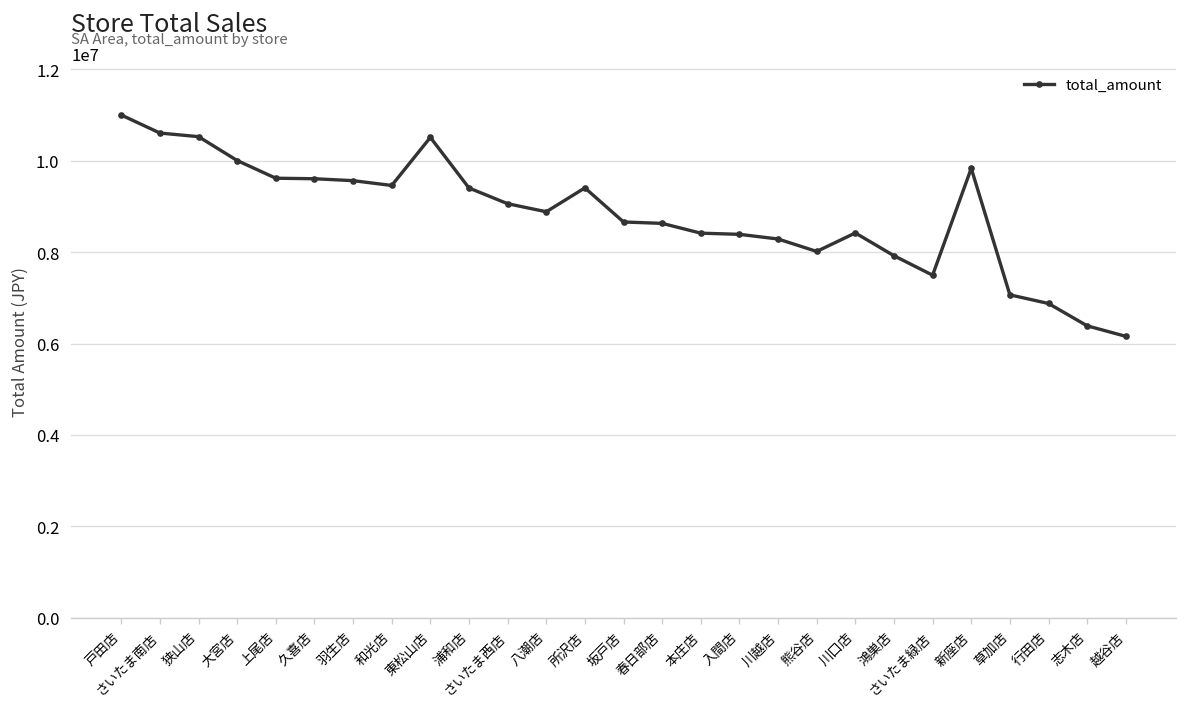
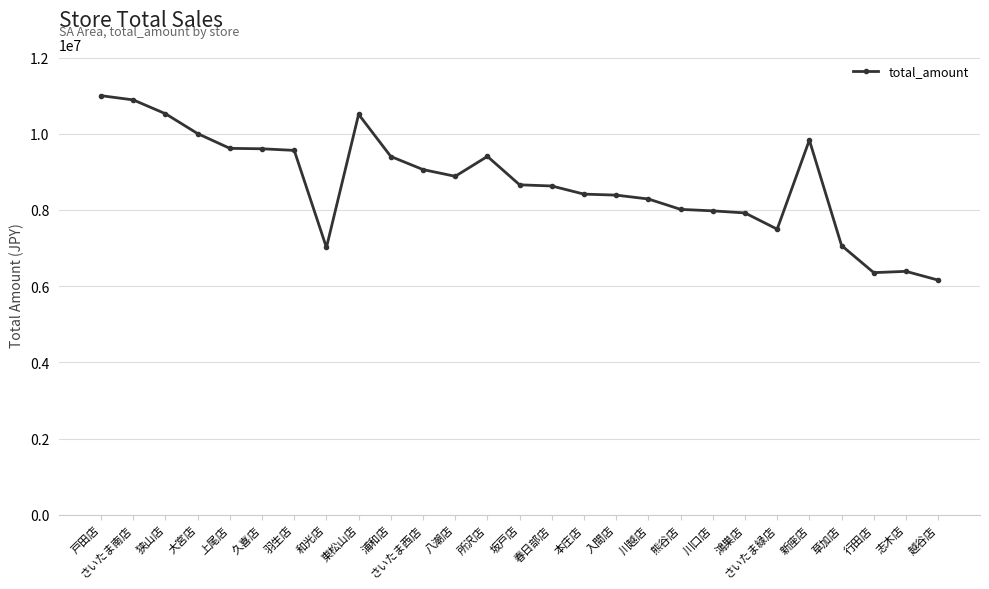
さいたま南店: 10600000 -> 10900000
和光店: 9500000 -> 7000000
川口店: 8400000 -> 8000000
行田店: 6900000 -> 6400000
